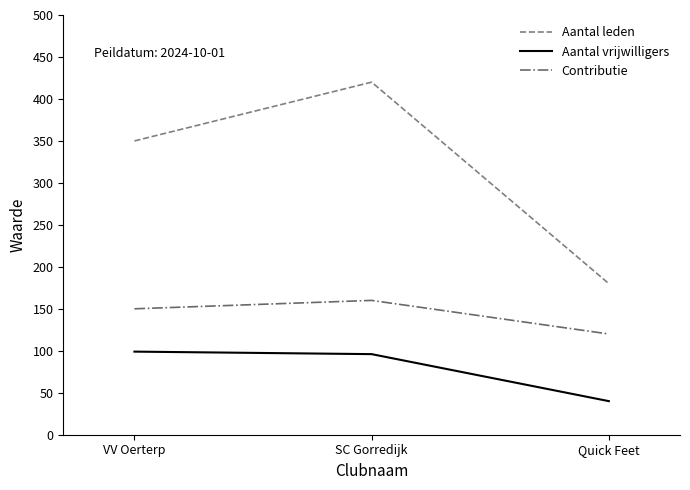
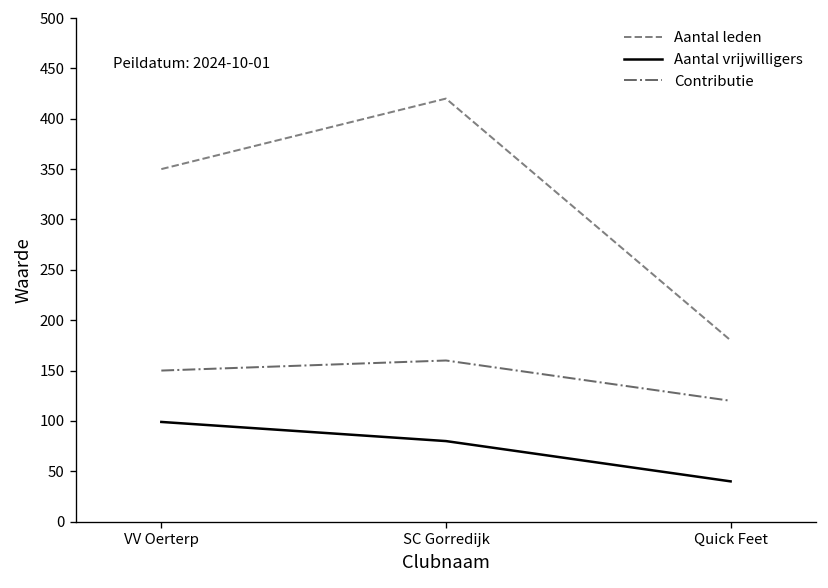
Aantal vrijwilligers, SC Gorredijk: 100 -> 80
